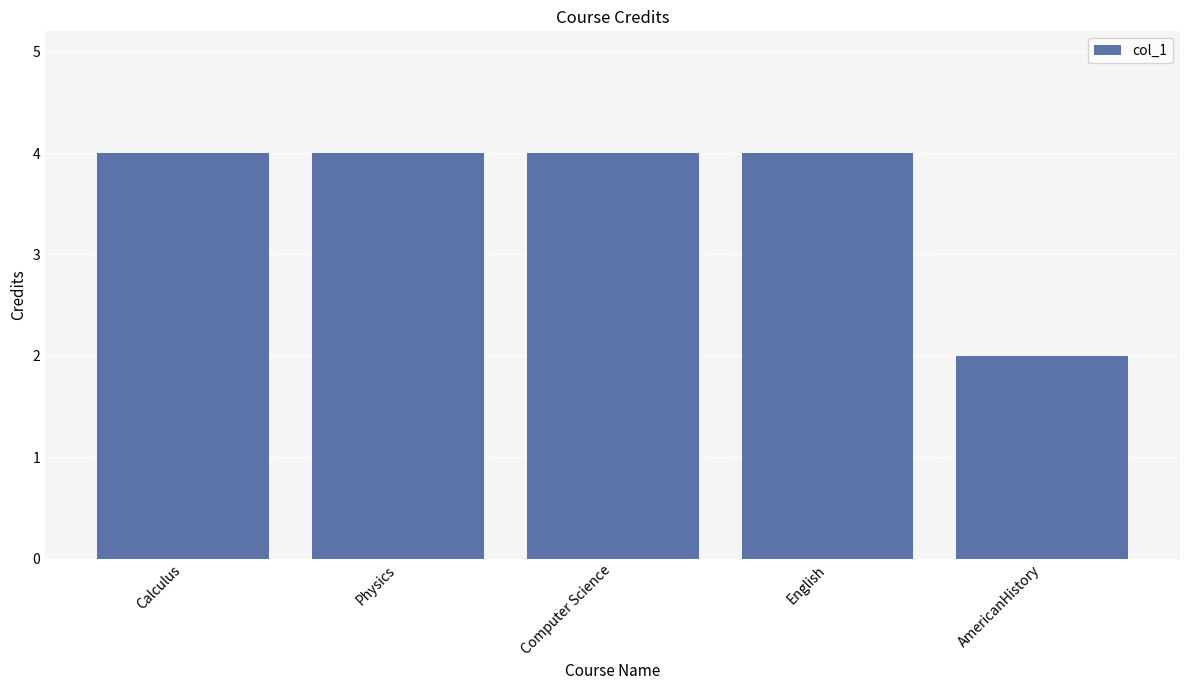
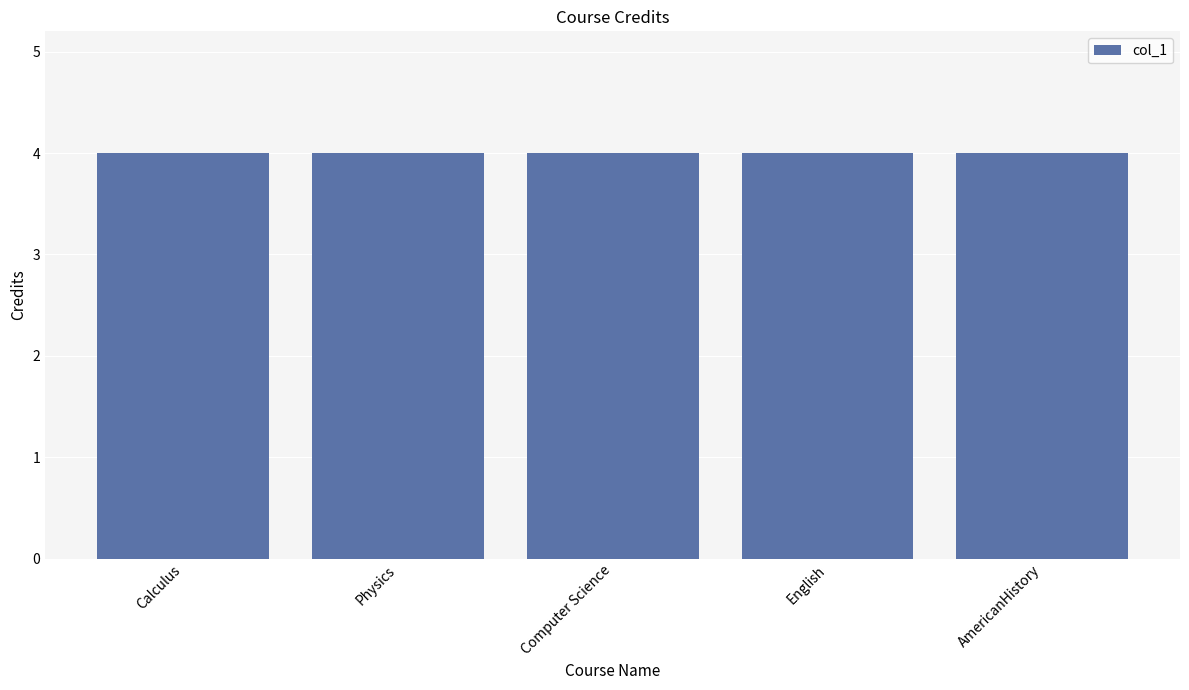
AmericanHistory: 2 -> 4
